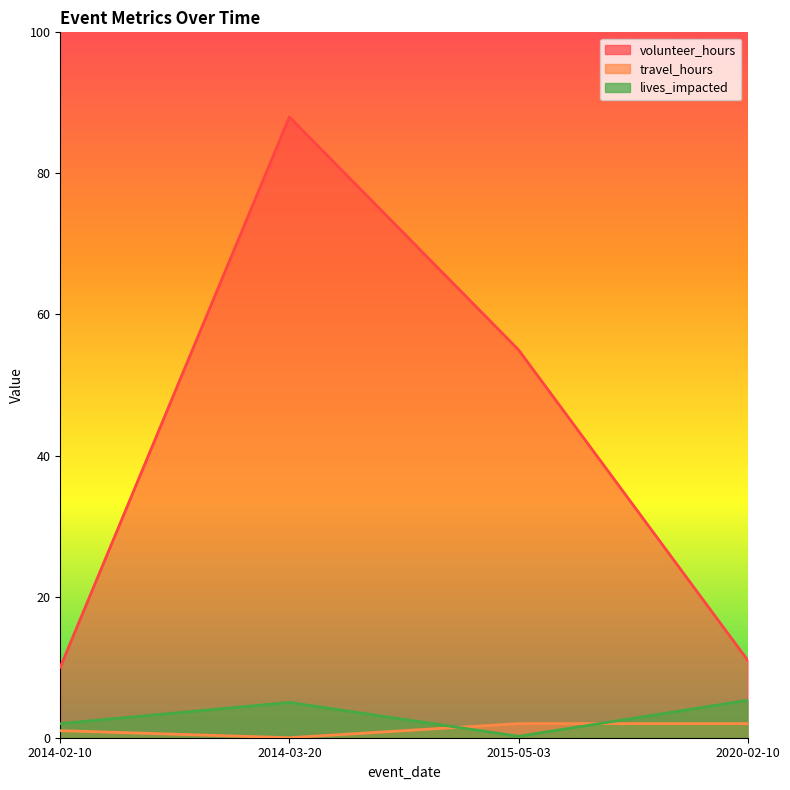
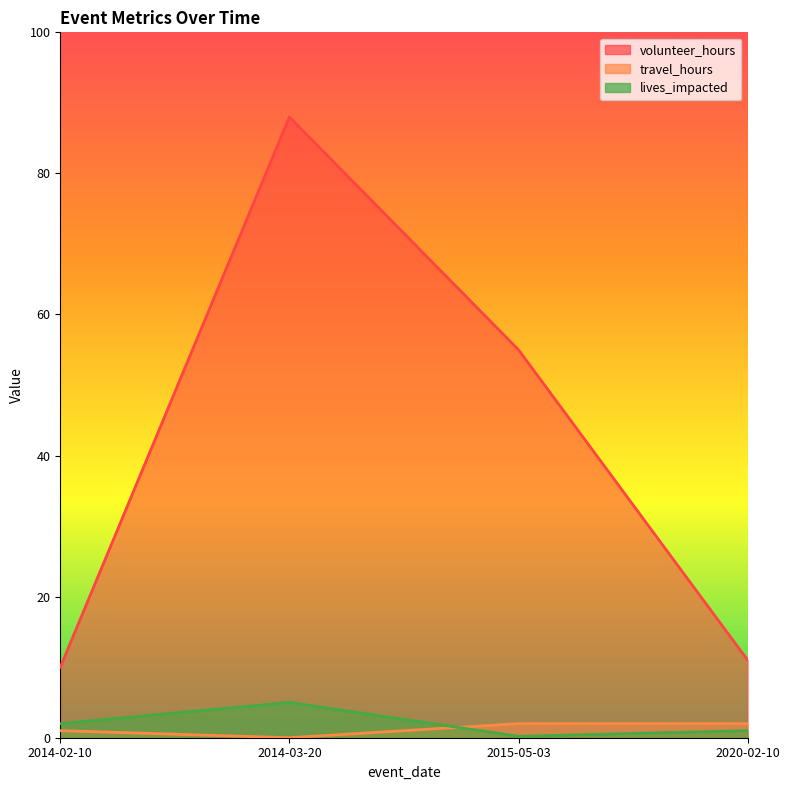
lives_impacted, 2020-02-10: 5 -> 1
